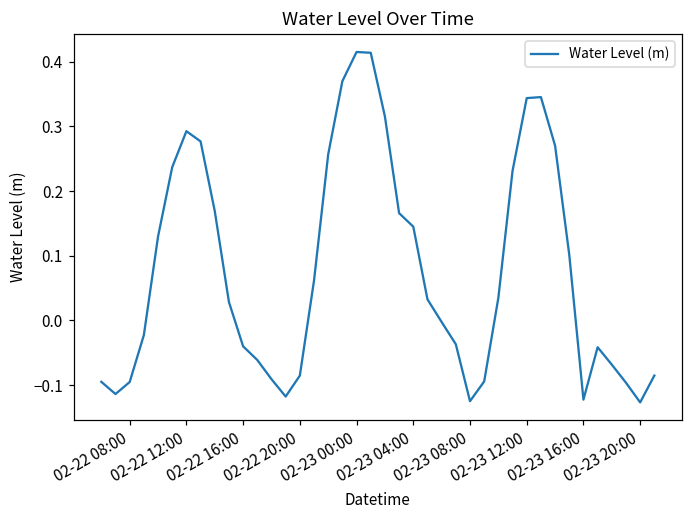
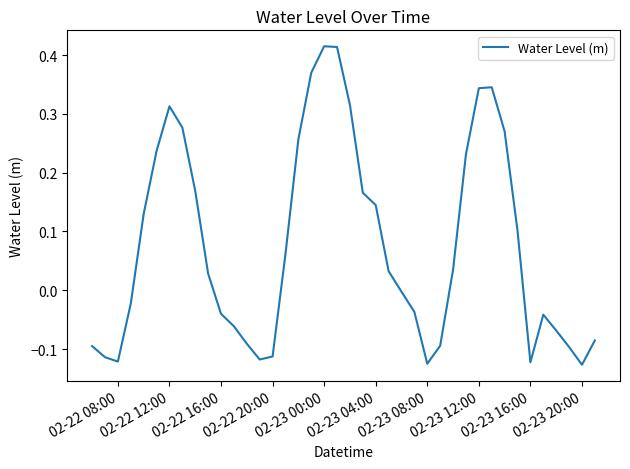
02-22 08:00: -0.10 -> -0.12
02-22 12:00: 0.29 -> 0.31
02-22 20:00: -0.09 -> -0.11
